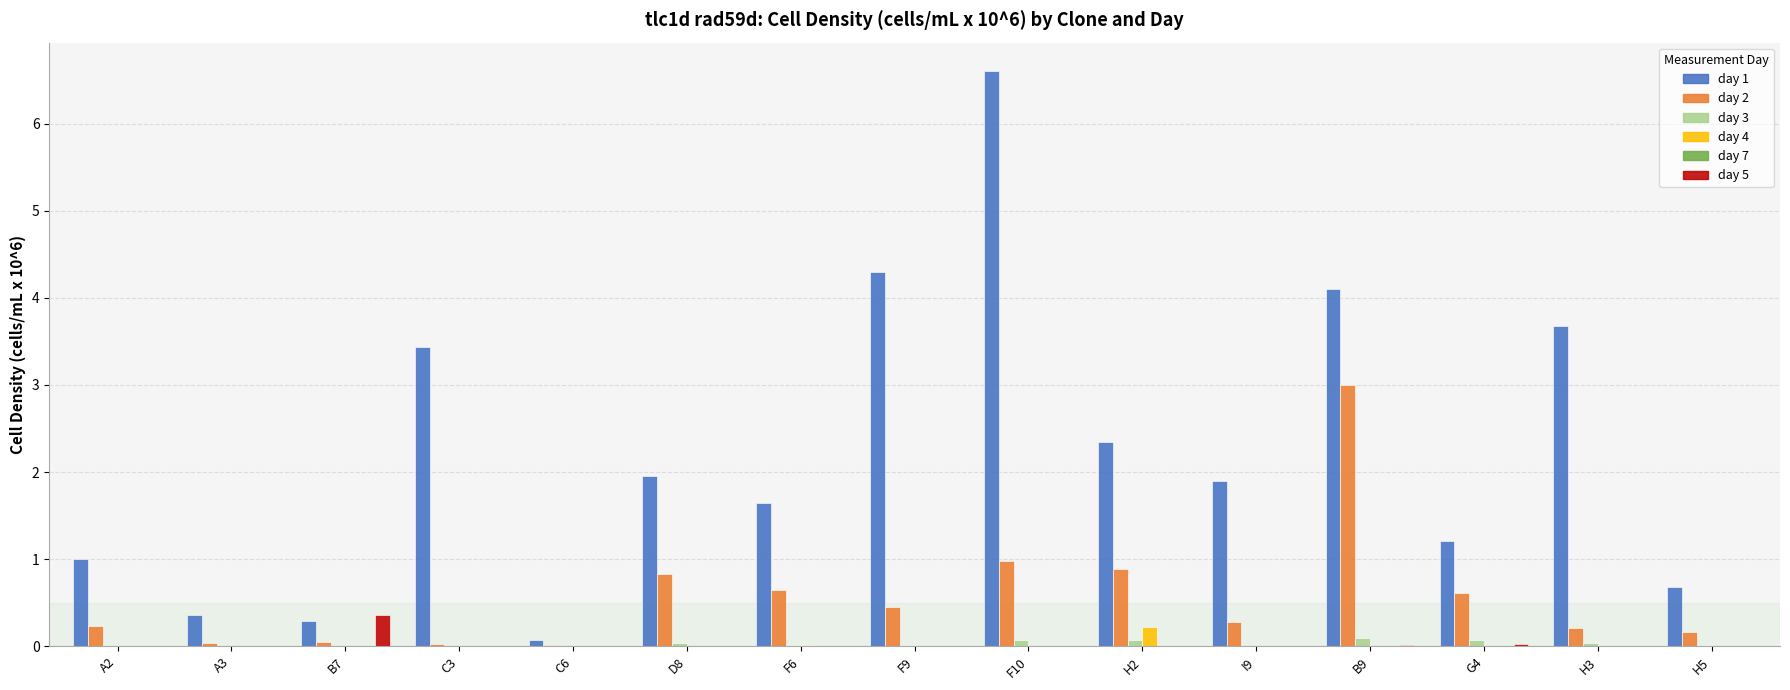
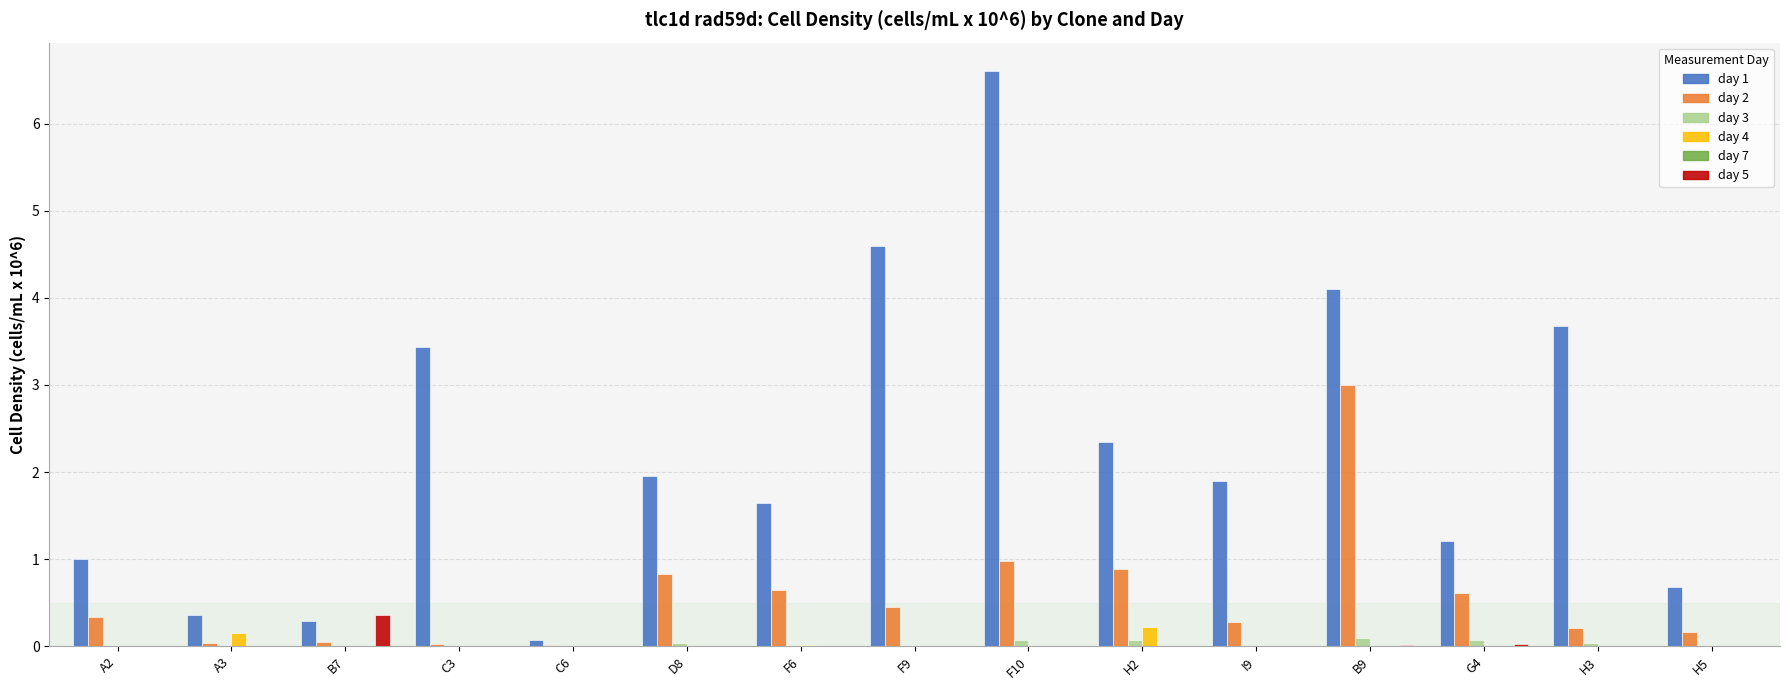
day 2, A2: 0.2 -> 0.3
day 4, A3: 0.0 -> 0.2
day 1, F9: 4.3 -> 4.6
